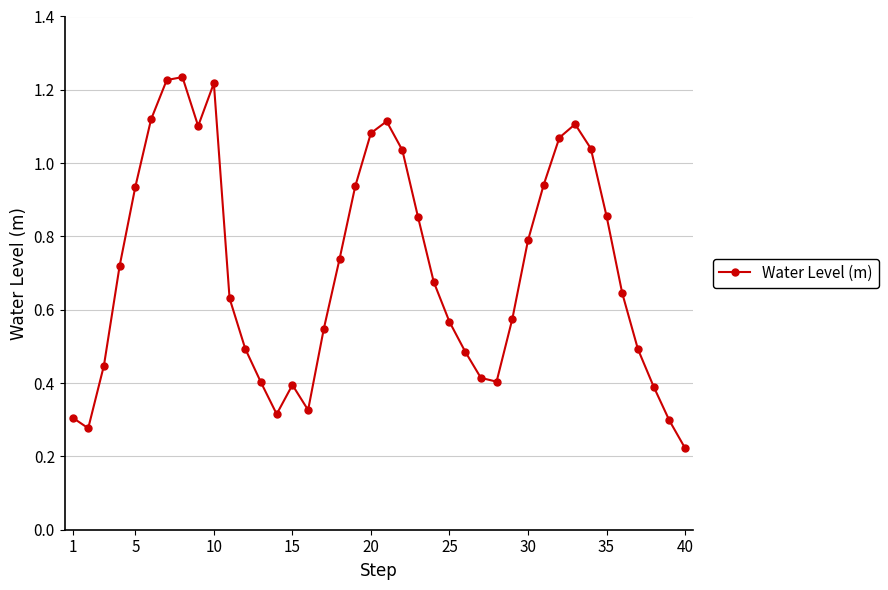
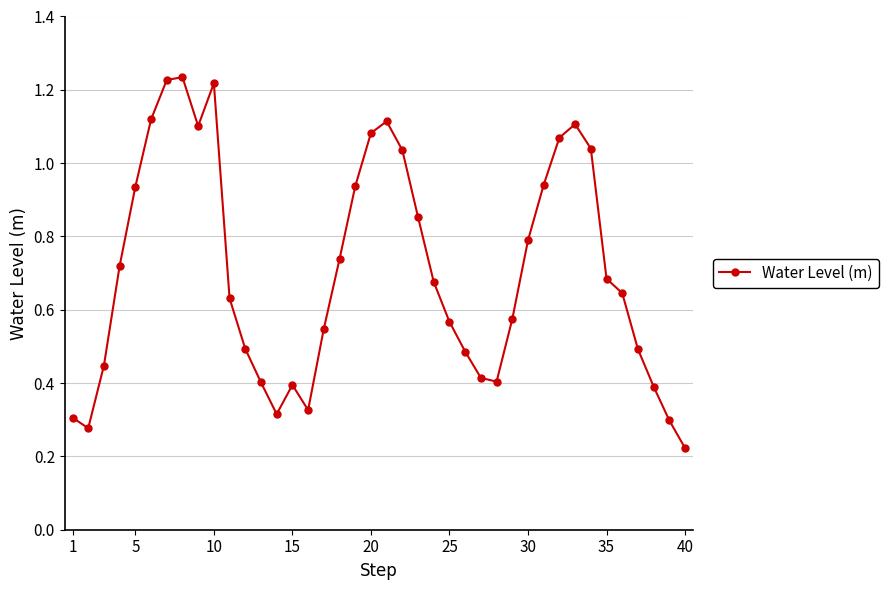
35: 0.86 -> 0.68
